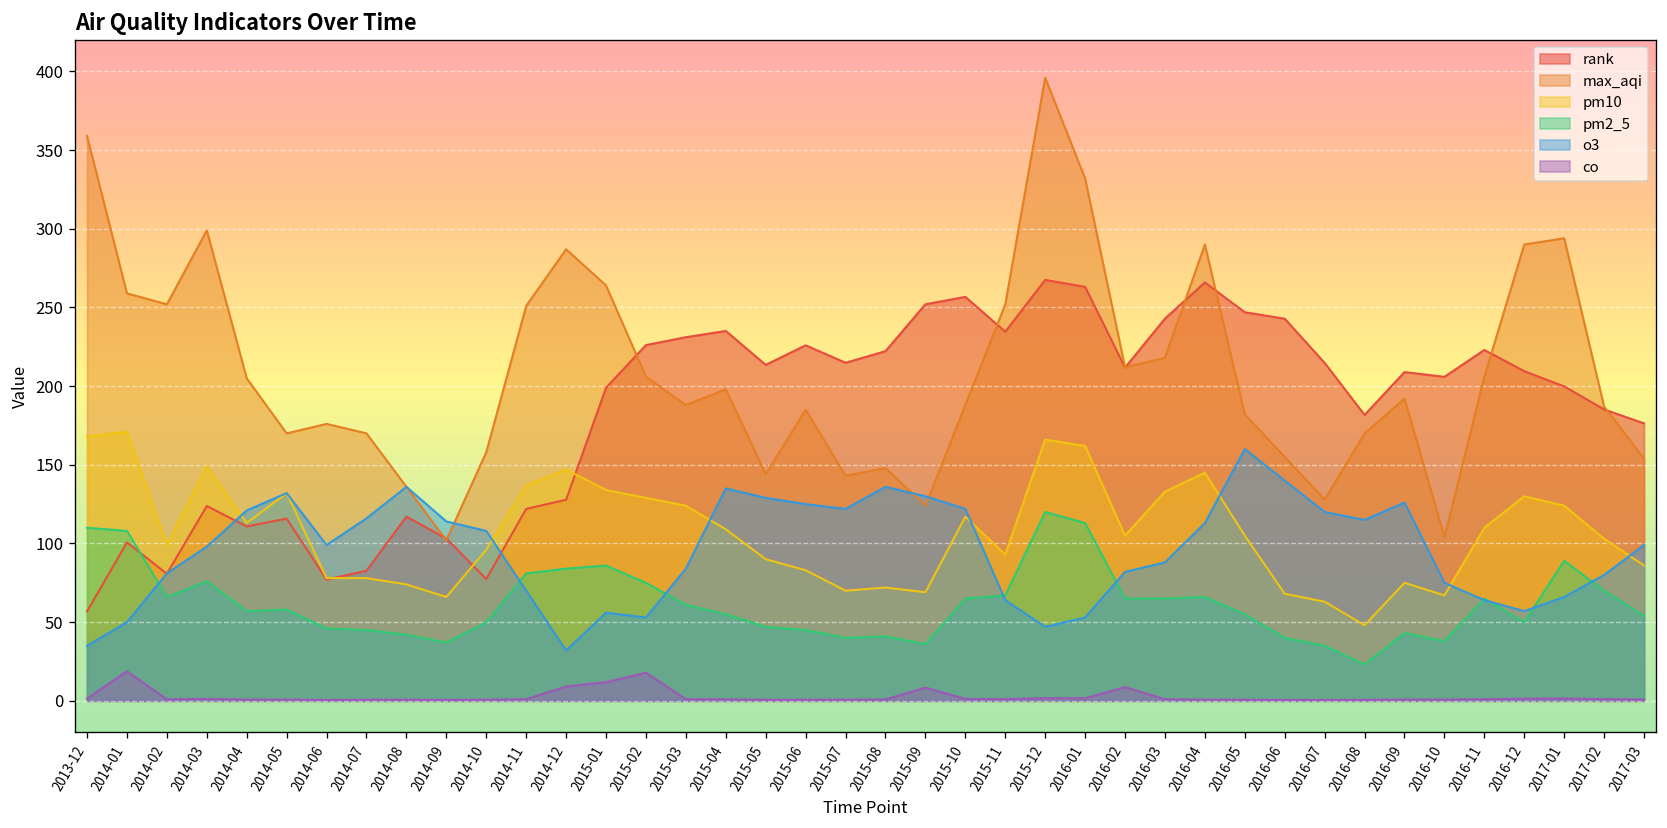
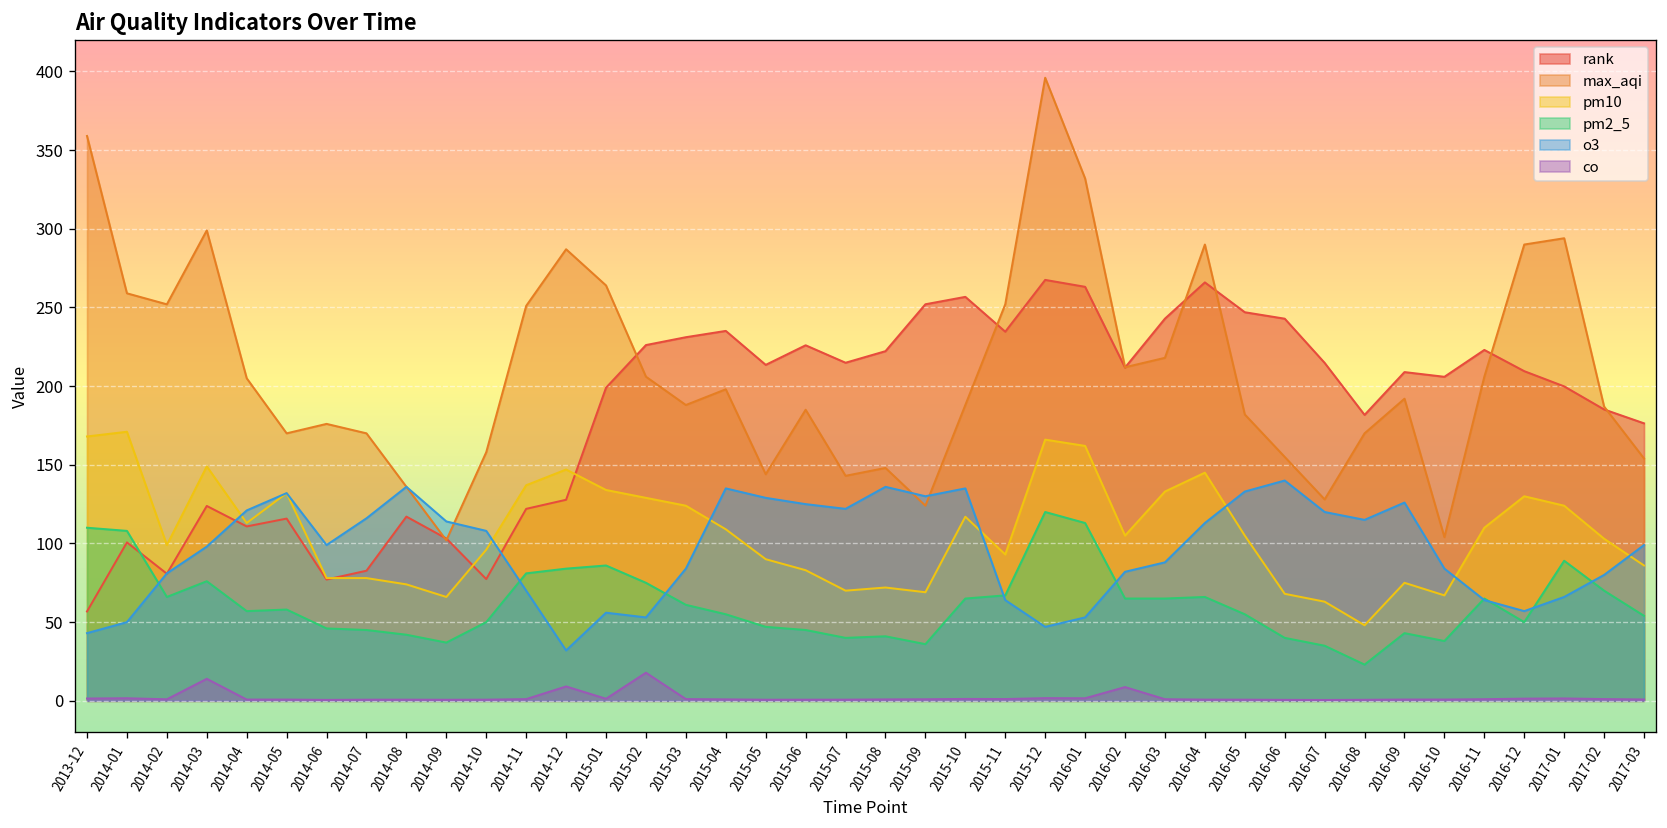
o3, 2013-12: 35 -> 43
co, 2014-01: 19 -> 2
co, 2014-03: 1 -> 14
co, 2015-01: 12 -> 1
co, 2015-09: 8 -> 1
o3, 2015-10: 122 -> 135
o3, 2016-05: 160 -> 133
o3, 2016-10: 75 -> 84
